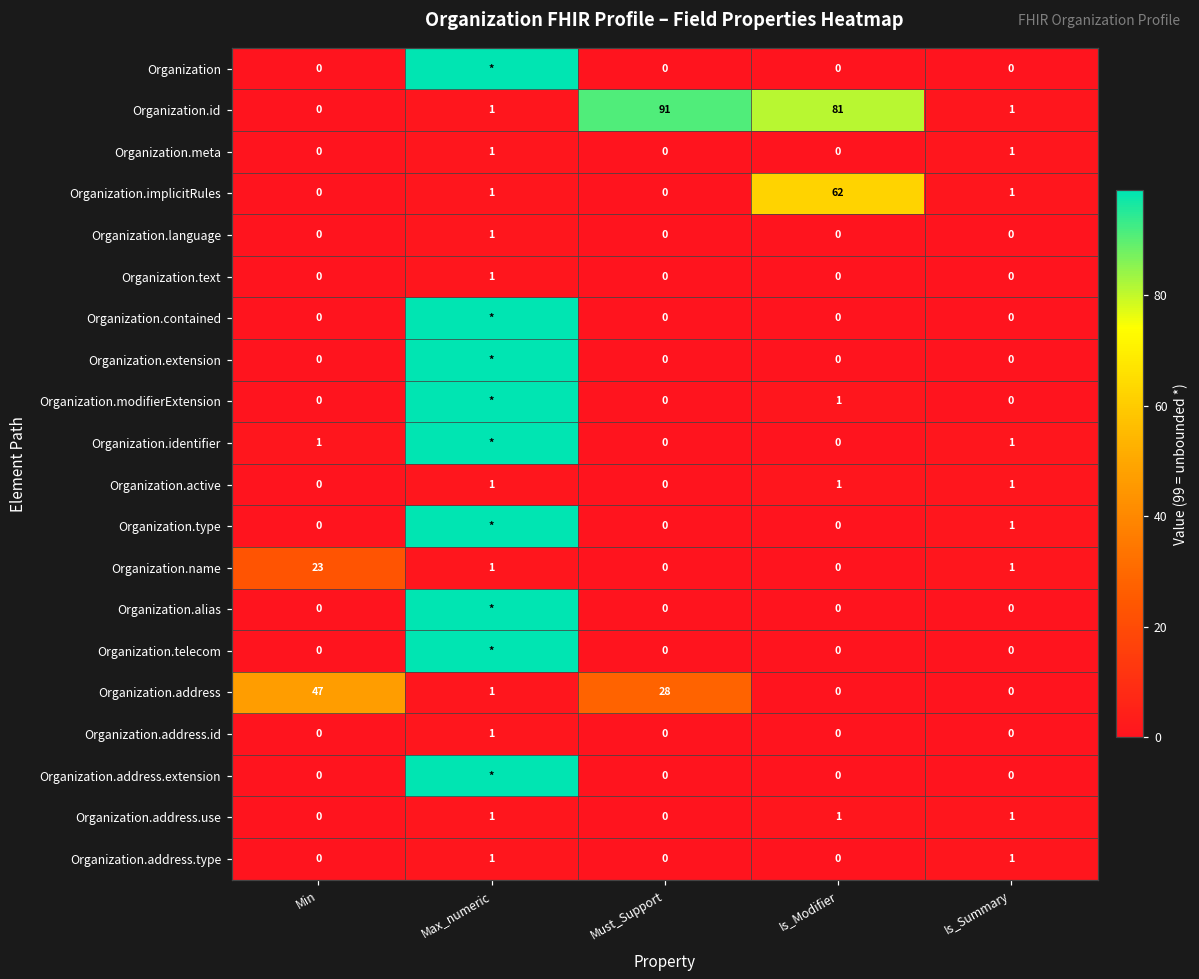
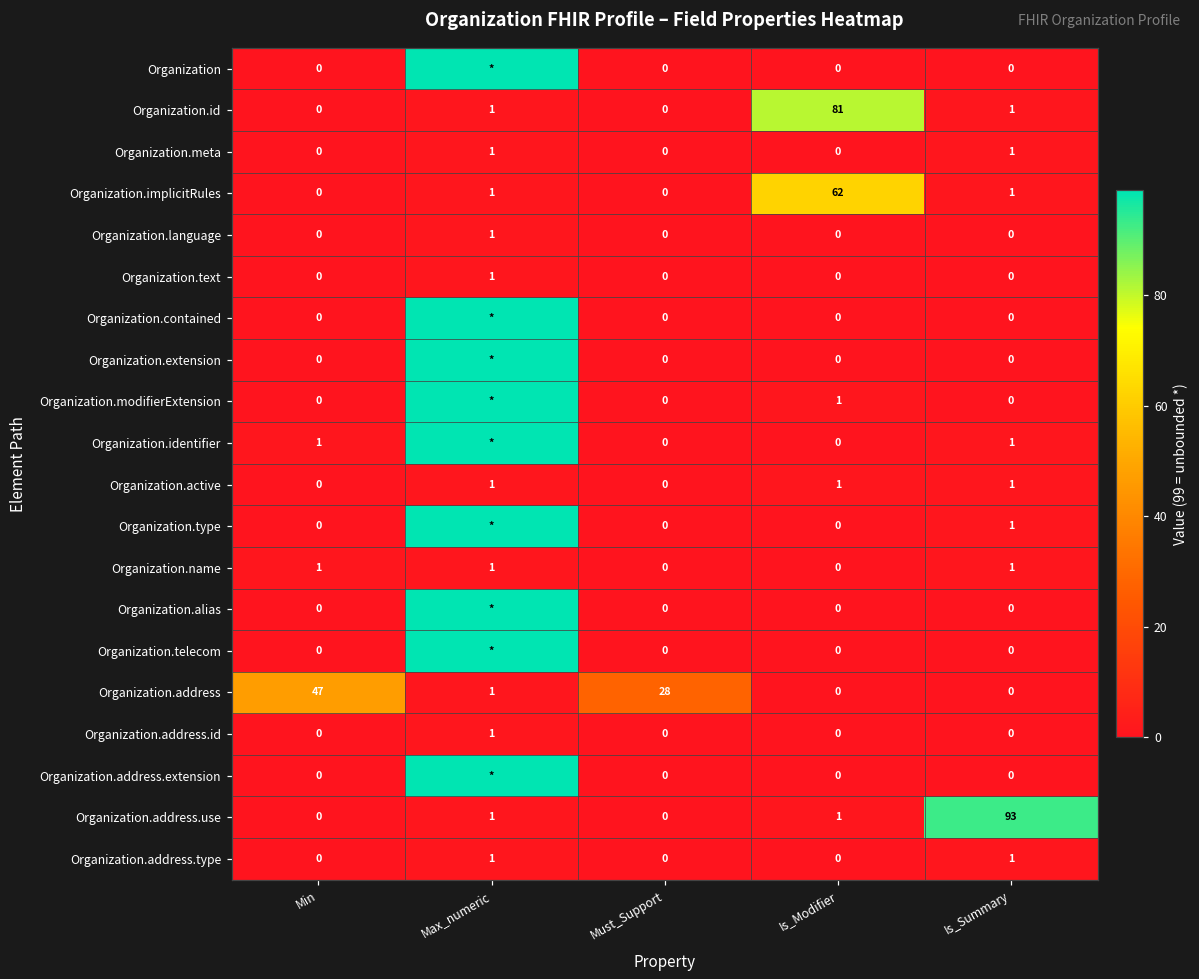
Organization.id, Must_Support: 91 -> 0
Organization.name, Min: 23 -> 1
Organization.address.use, Is_Summary: 1 -> 93
